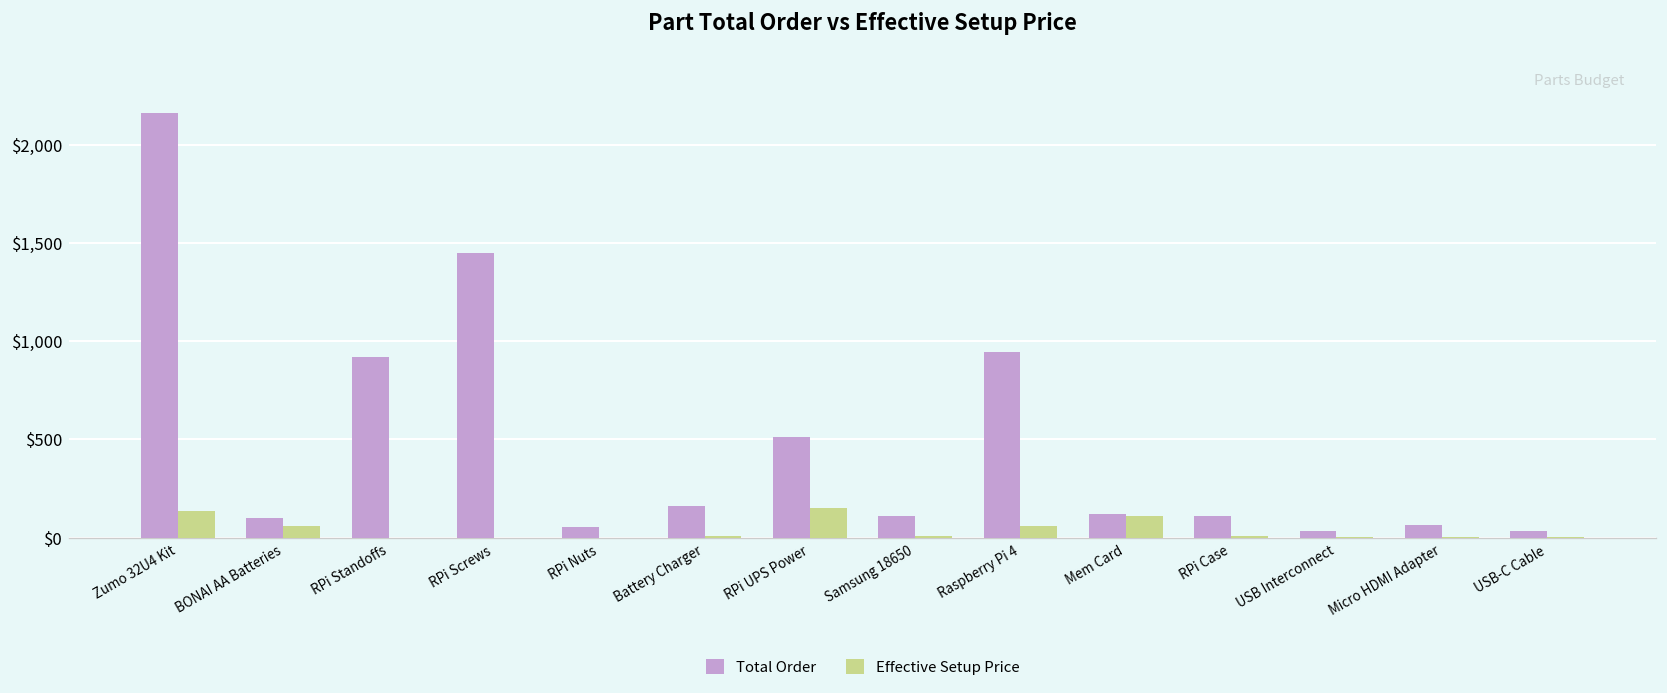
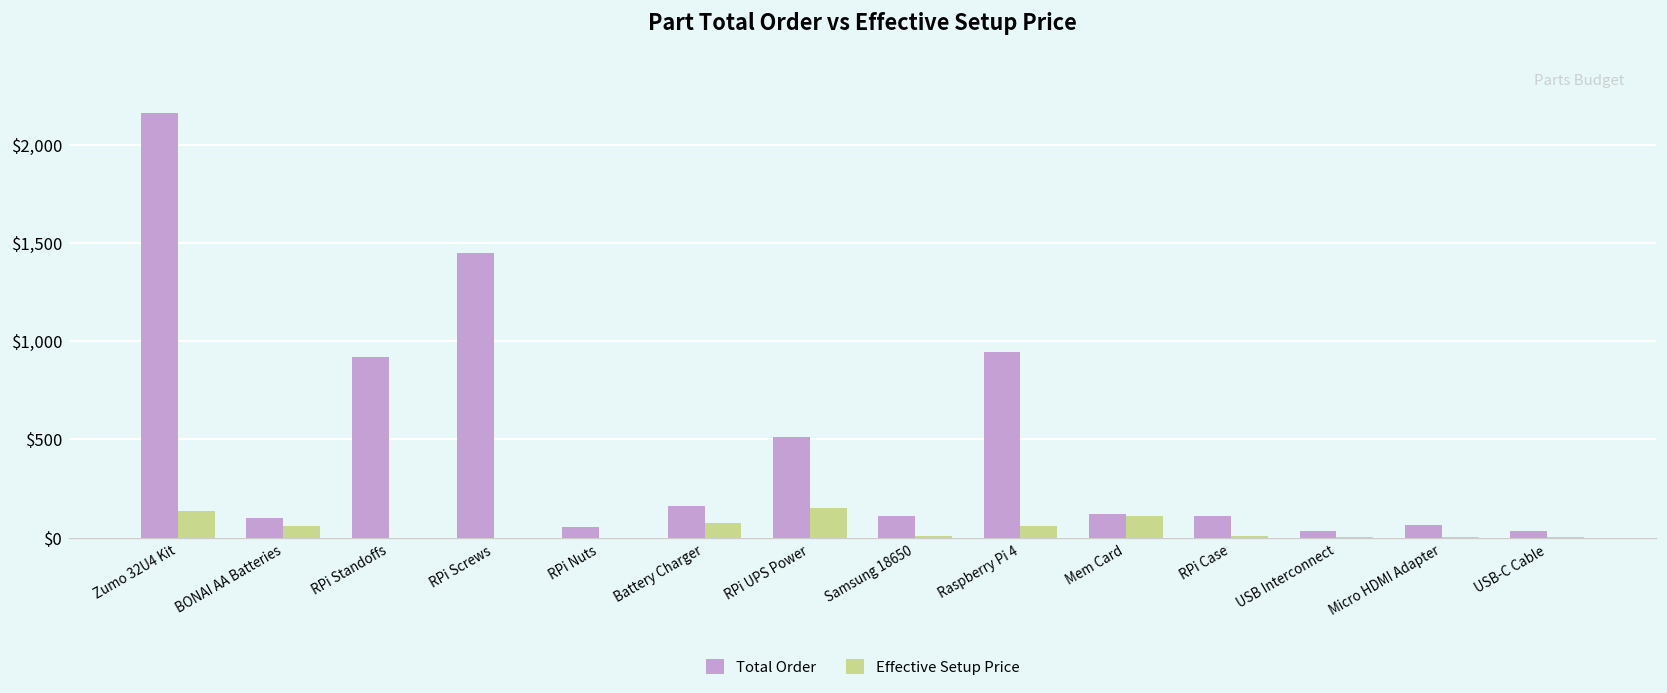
Effective Setup Price, Battery Charger: $10 -> $70
